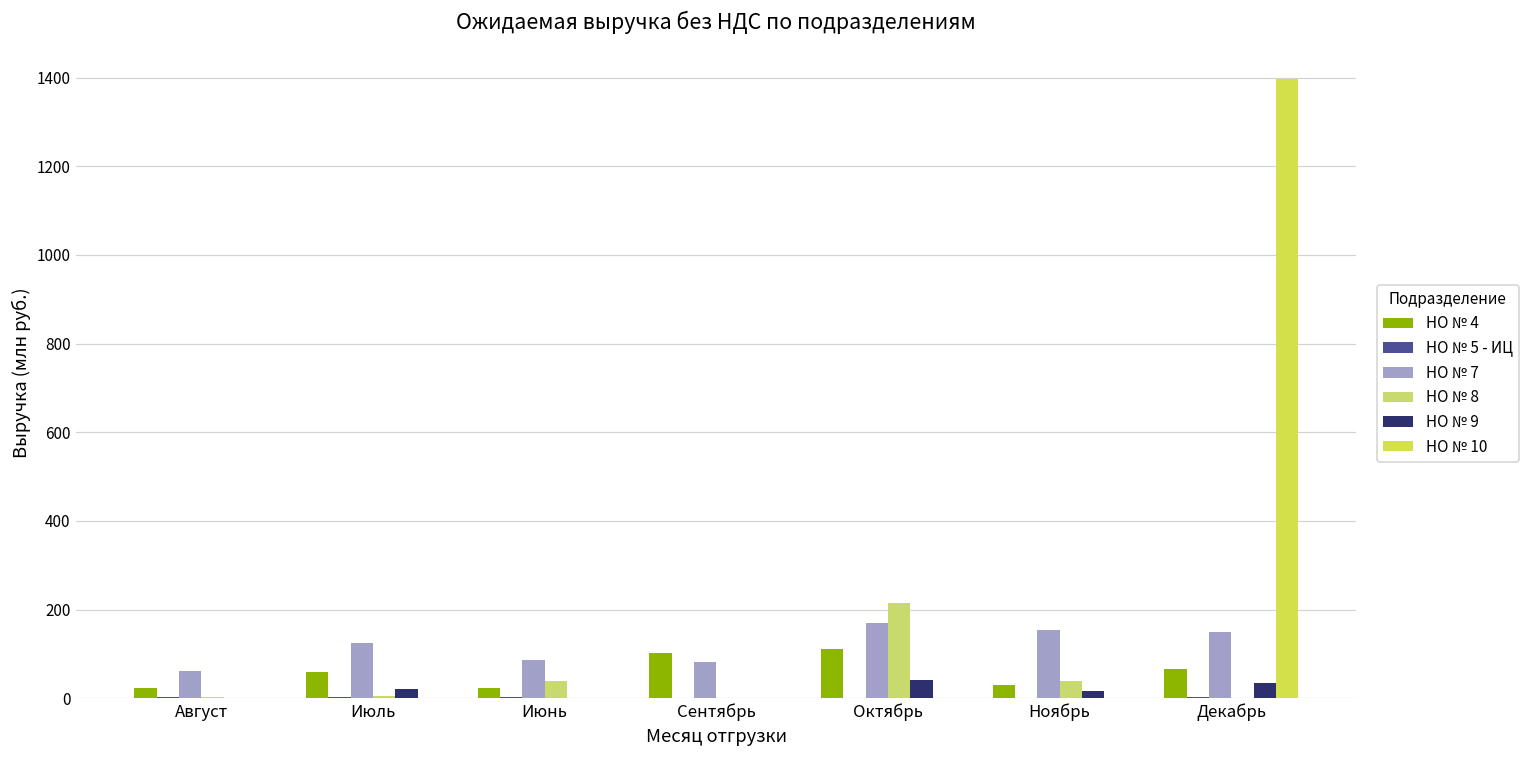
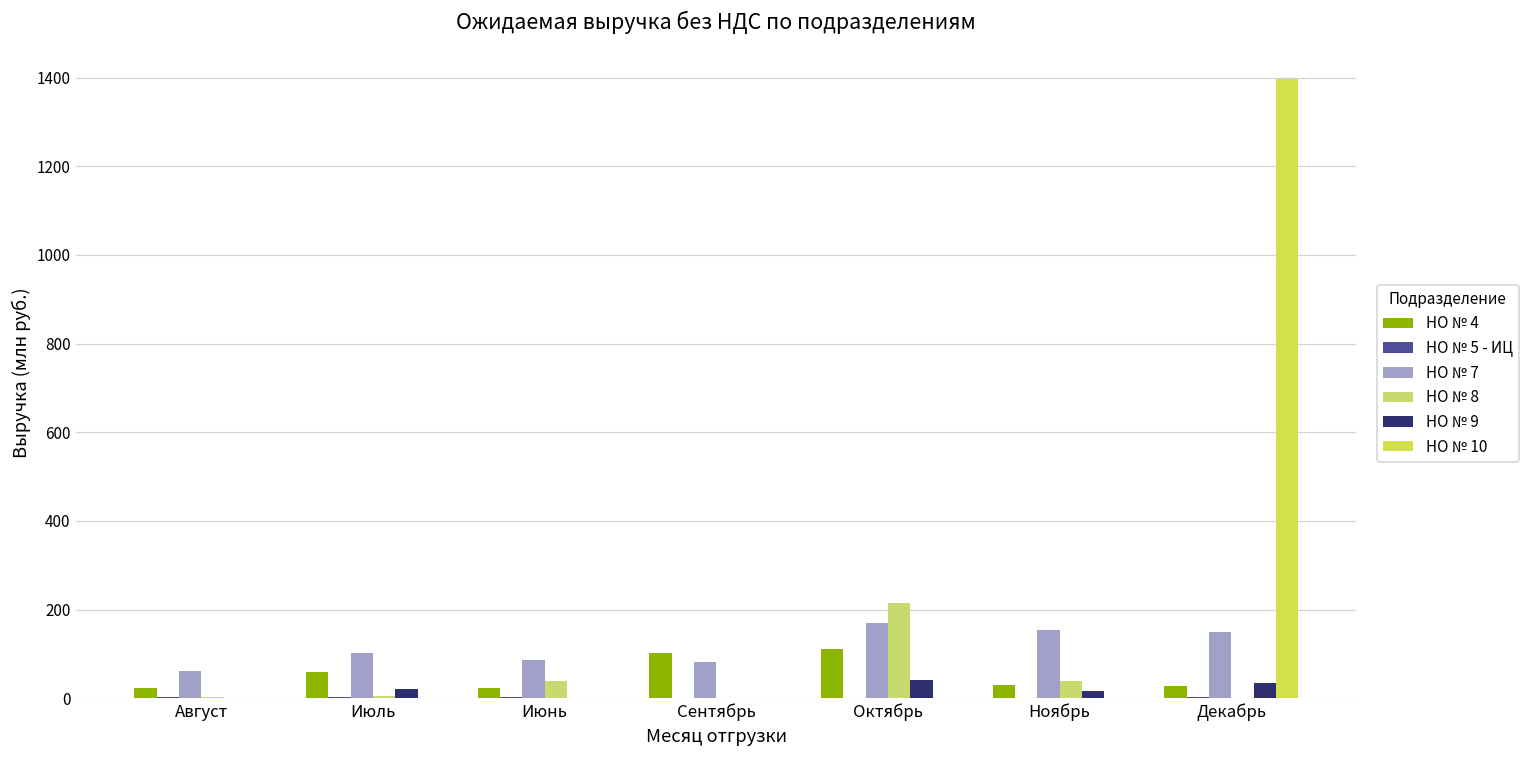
НО № 7, Июль: 130 -> 100
НО № 4, Декабрь: 70 -> 30
